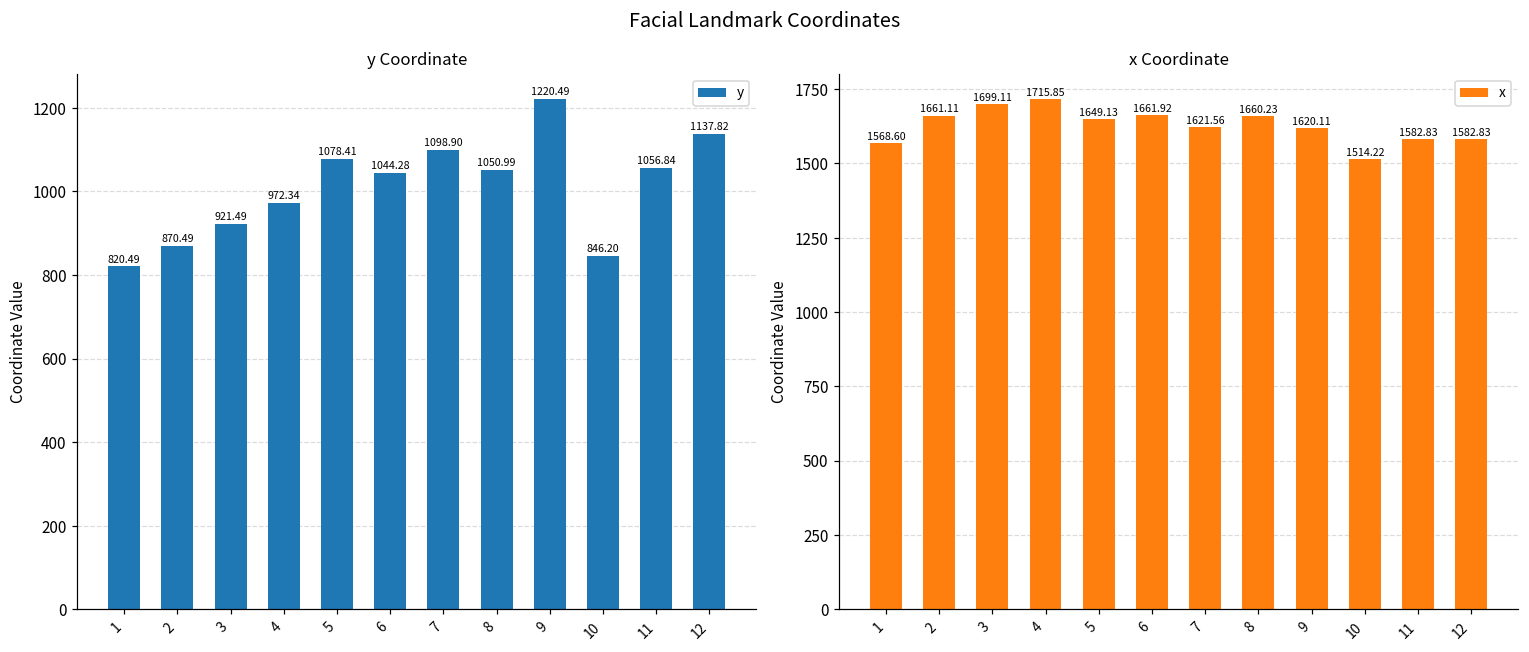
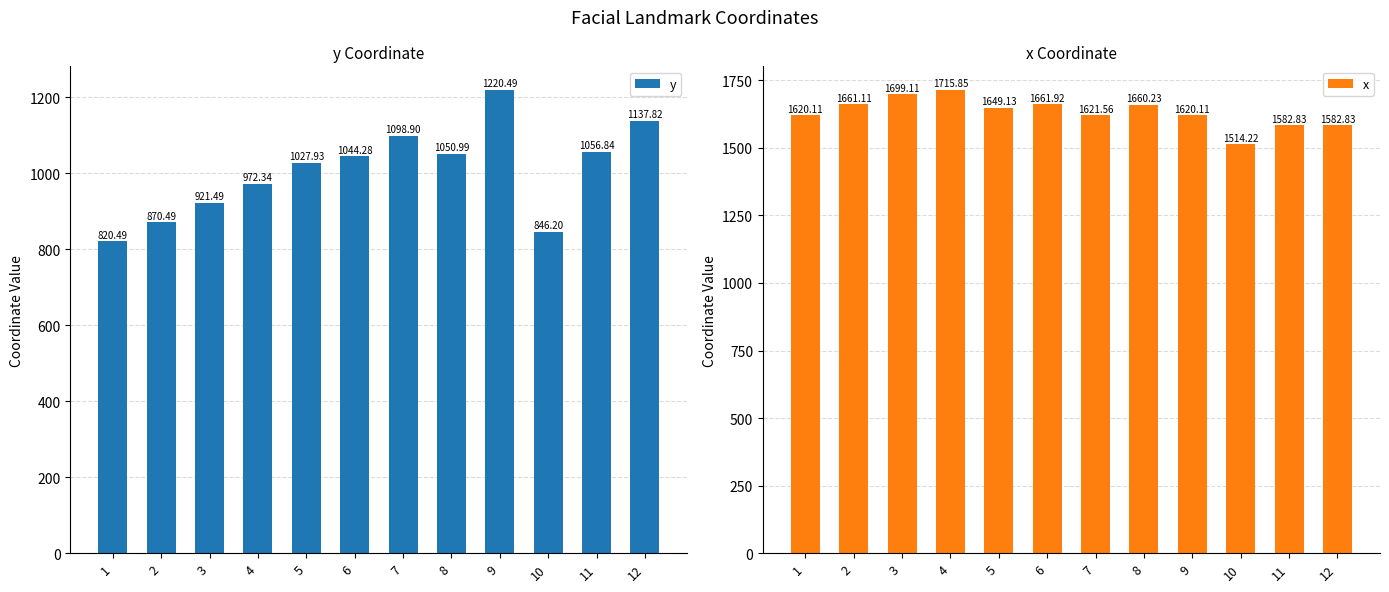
y Coordinate, 5: 1078.41 -> 1027.93
x Coordinate, 1: 1568.60 -> 1620.11
